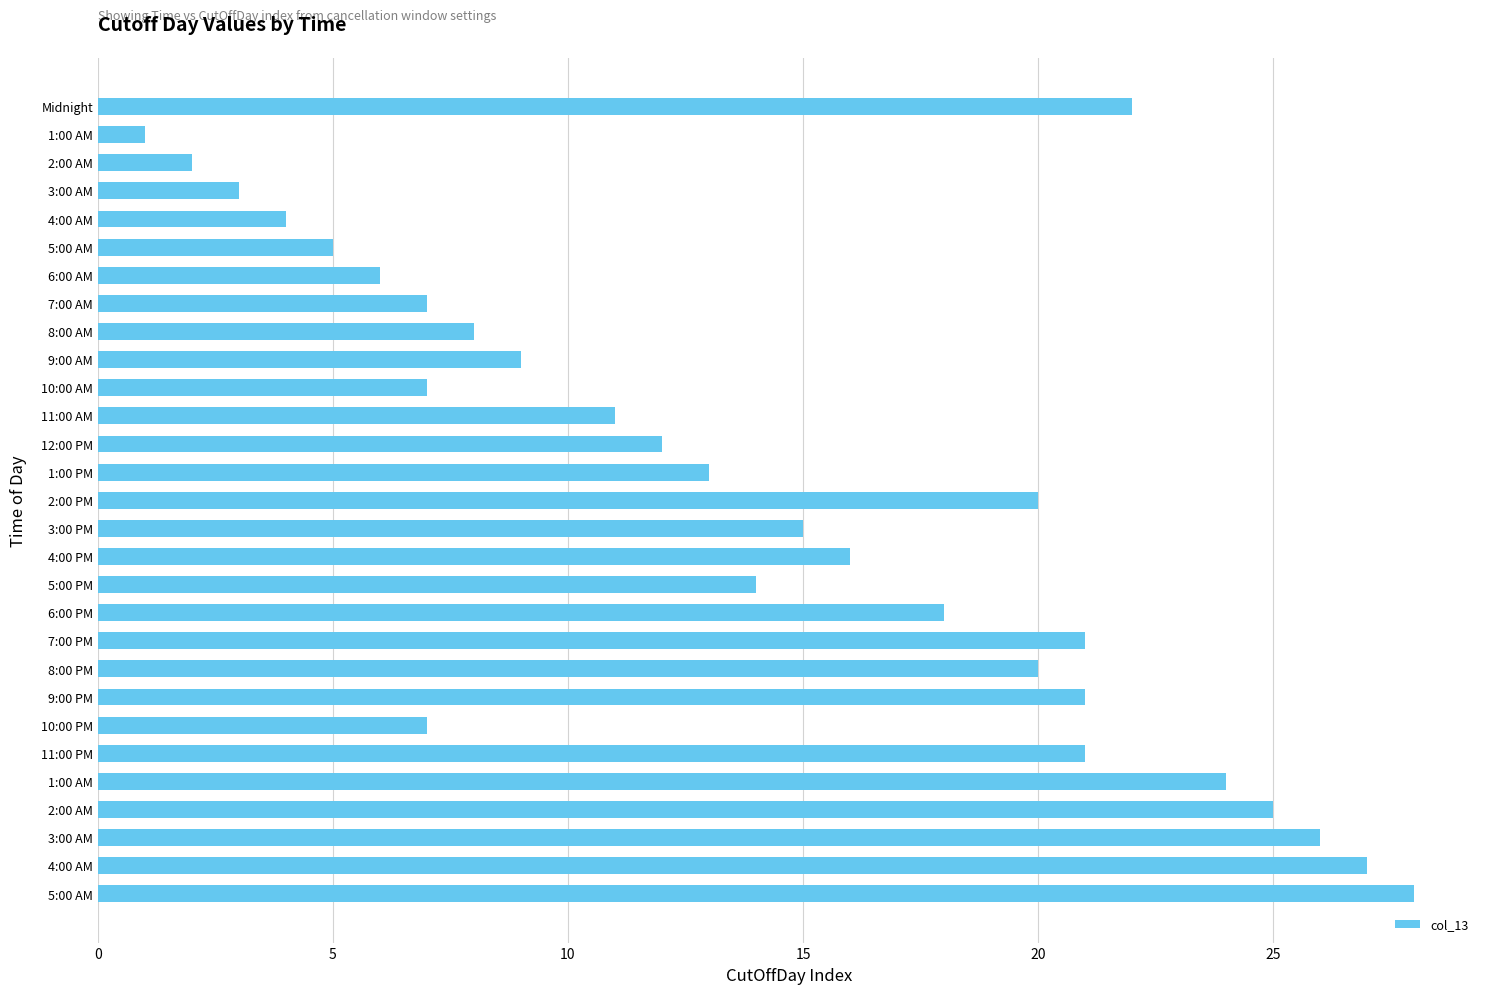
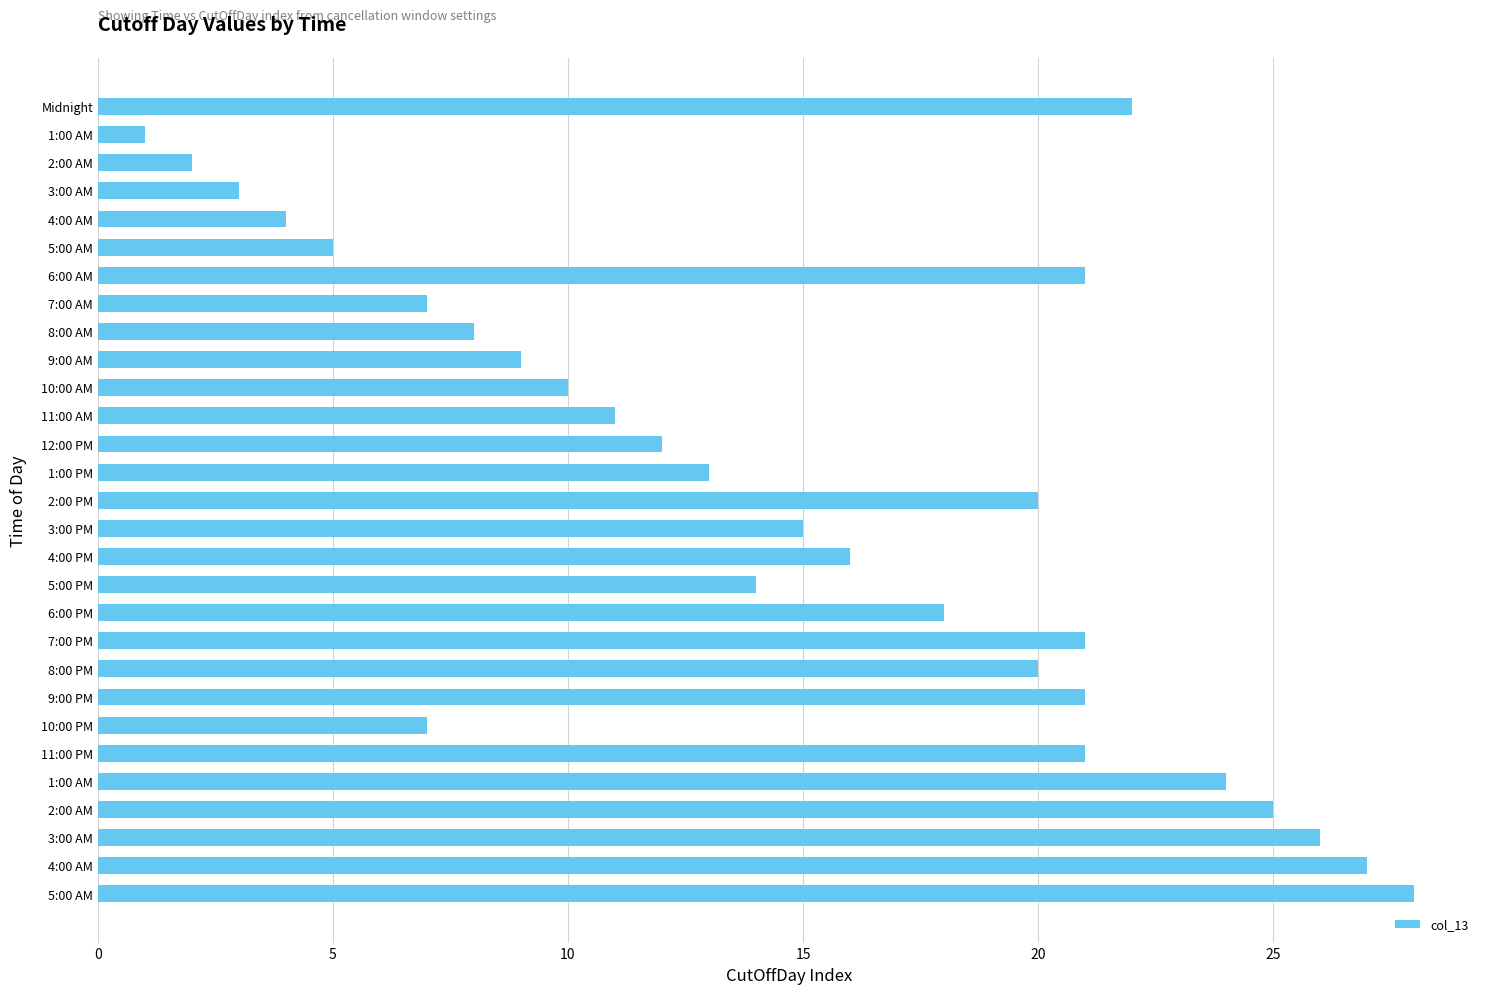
6:00 AM: 6 -> 21
10:00 AM: 7 -> 10
